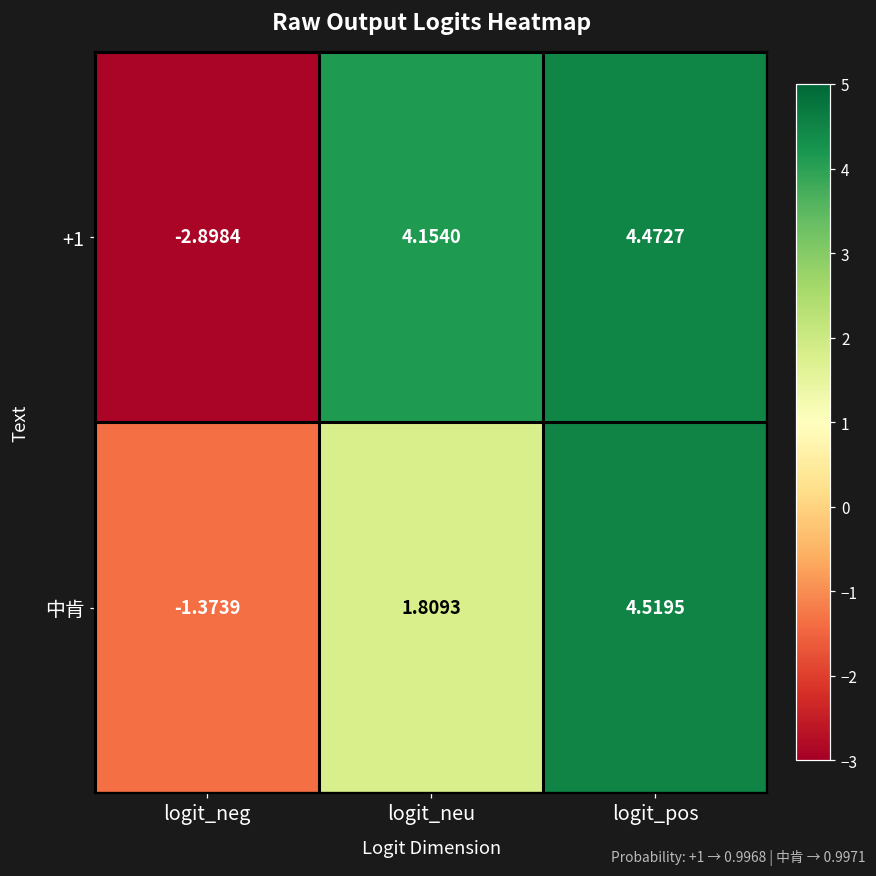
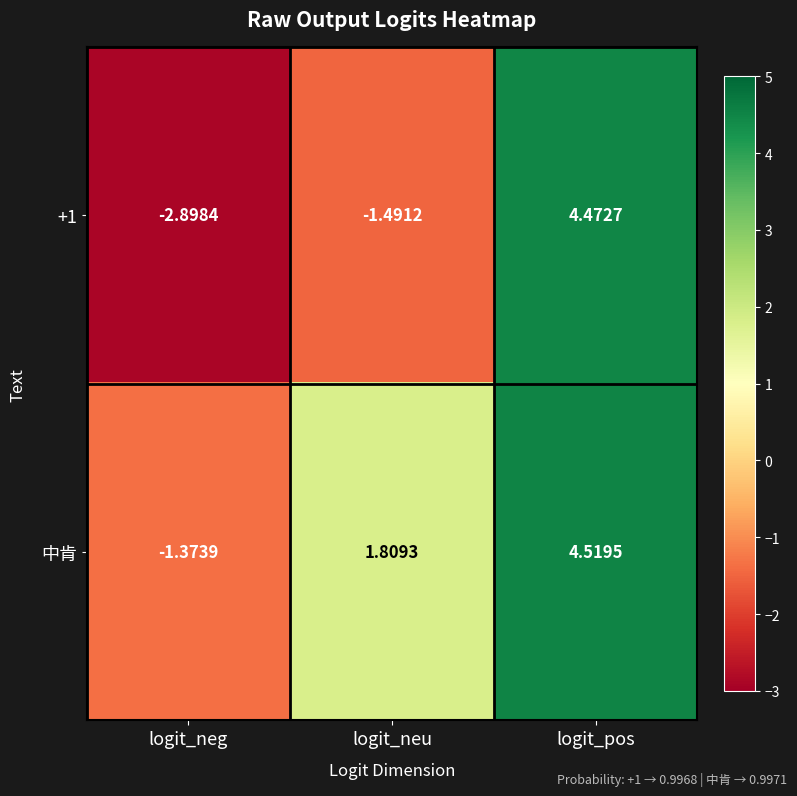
+1, logit_neu: 4.1540 -> -1.4912
